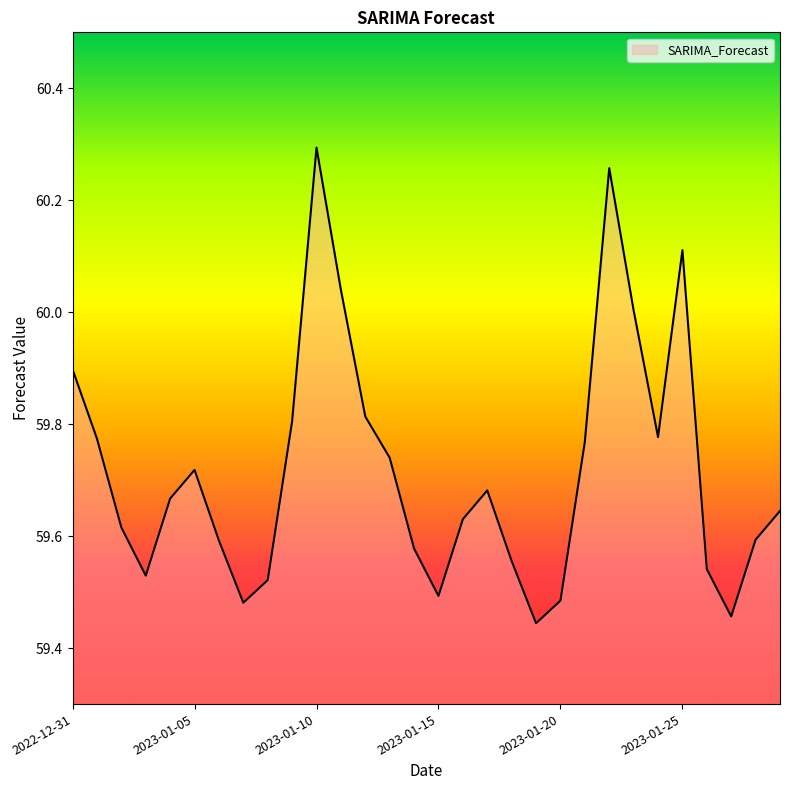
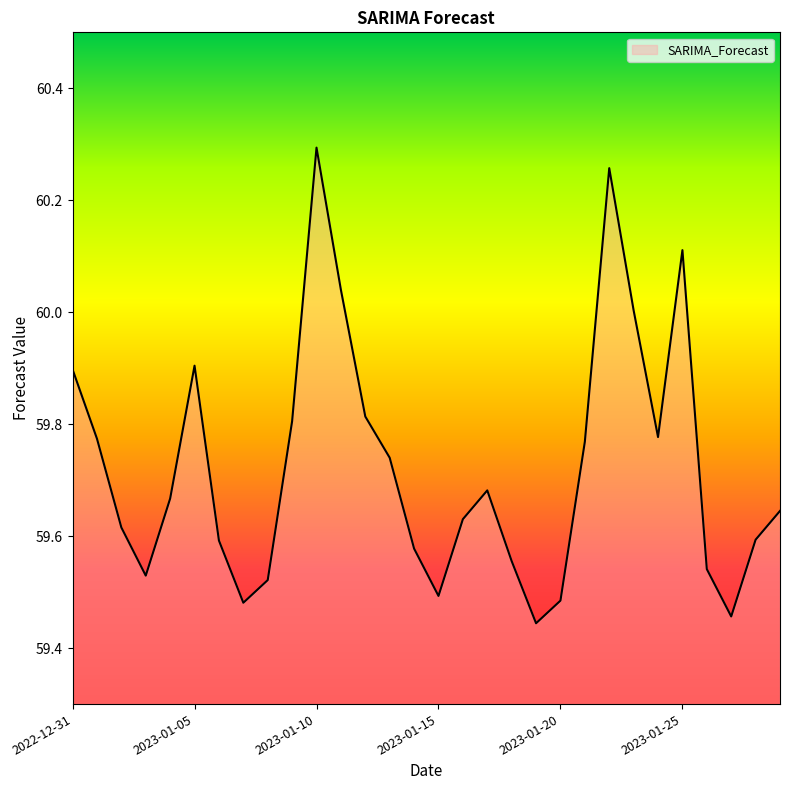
2023-01-05: 59.72 -> 59.90
